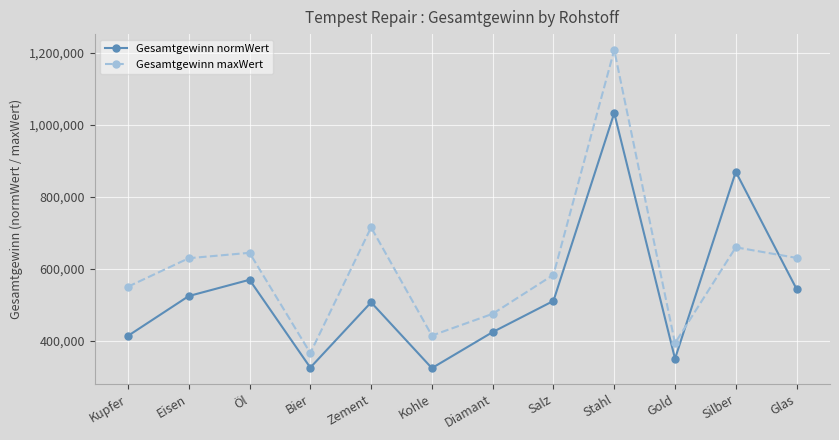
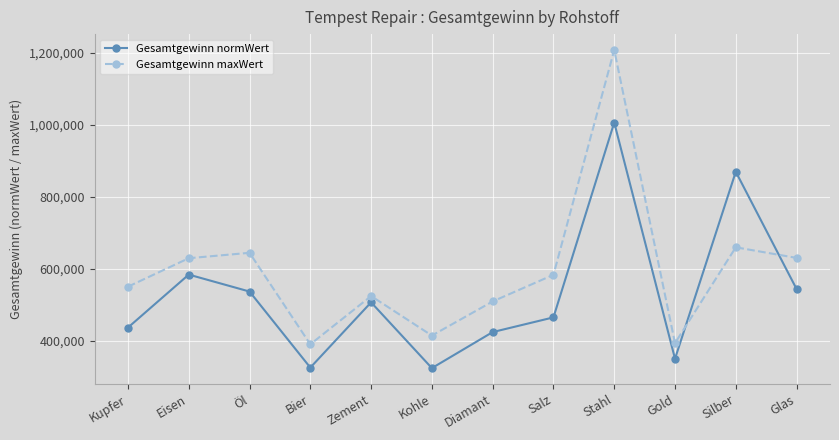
Gesamtgewinn normWert, Kupfer: 410,000 -> 440,000
Gesamtgewinn normWert, Eisen: 530,000 -> 580,000
Gesamtgewinn normWert, Öl: 570,000 -> 540,000
Gesamtgewinn maxWert, Bier: 370,000 -> 390,000
Gesamtgewinn maxWert, Zement: 720,000 -> 530,000
Gesamtgewinn maxWert, Diamant: 480,000 -> 510,000
Gesamtgewinn normWert, Salz: 510,000 -> 470,000
Gesamtgewinn normWert, Stahl: 1,030,000 -> 1,010,000
